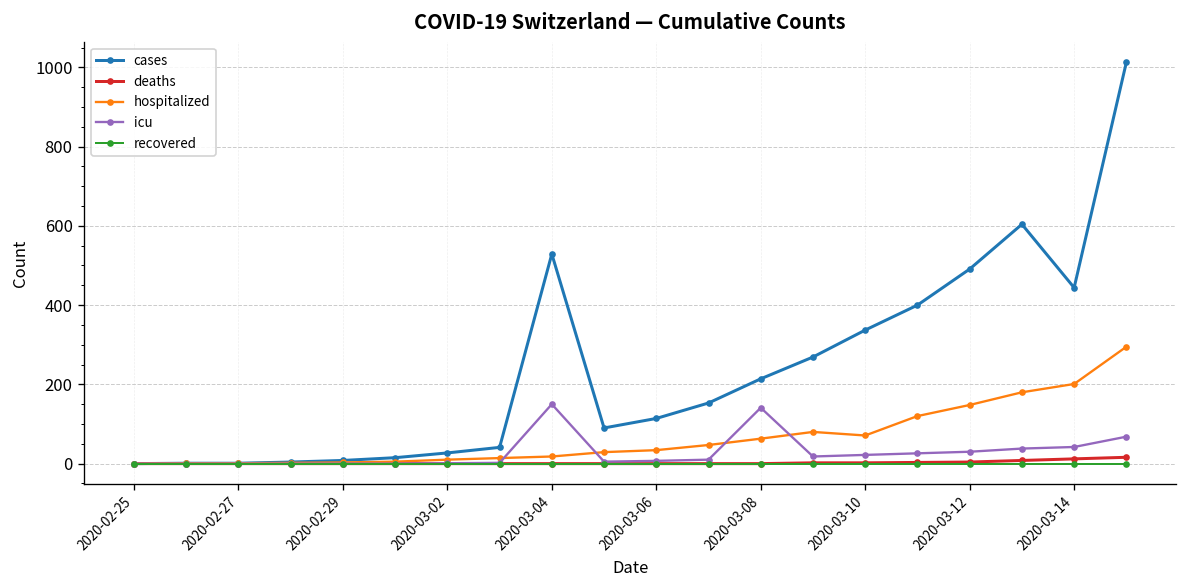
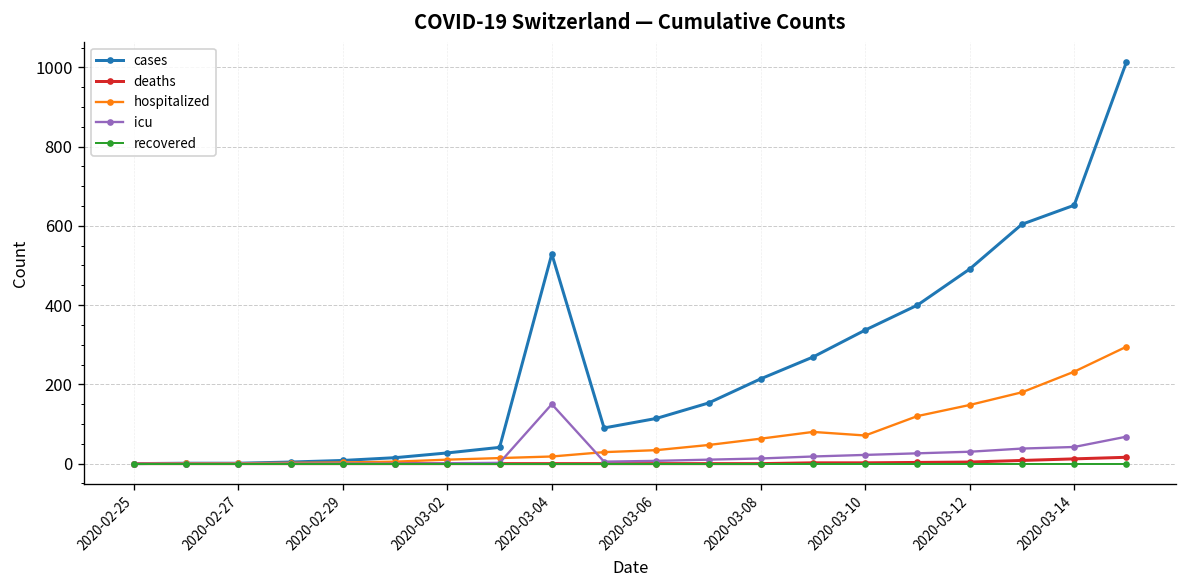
icu, 2020-03-08: 140 -> 10
cases, 2020-03-14: 440 -> 650
hospitalized, 2020-03-14: 200 -> 230
